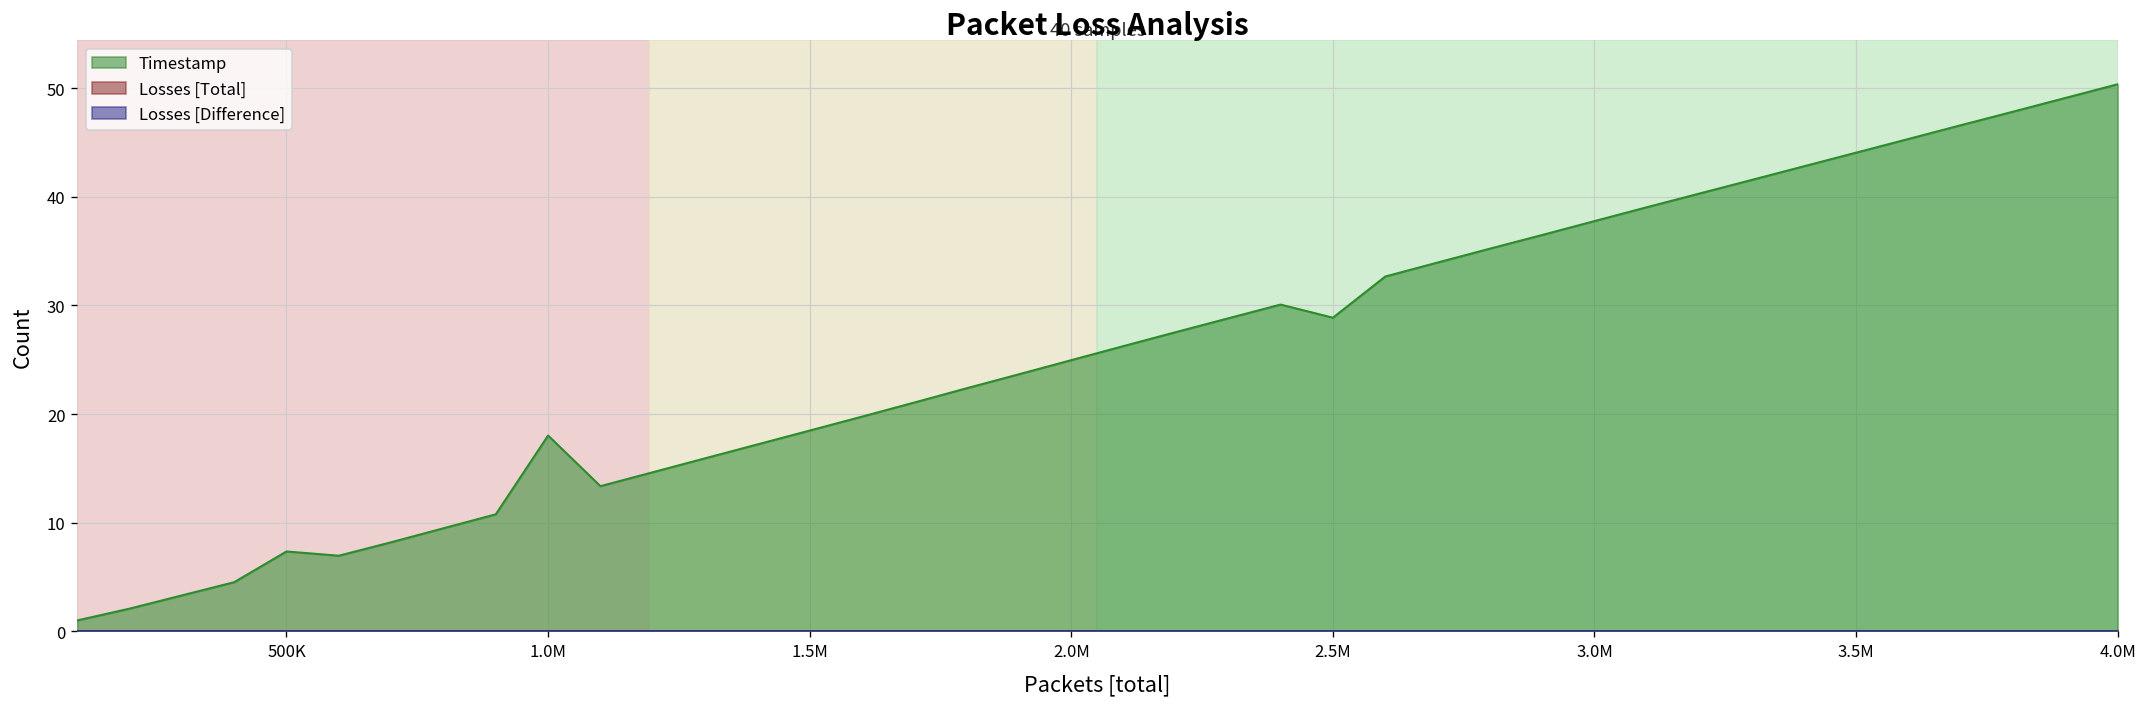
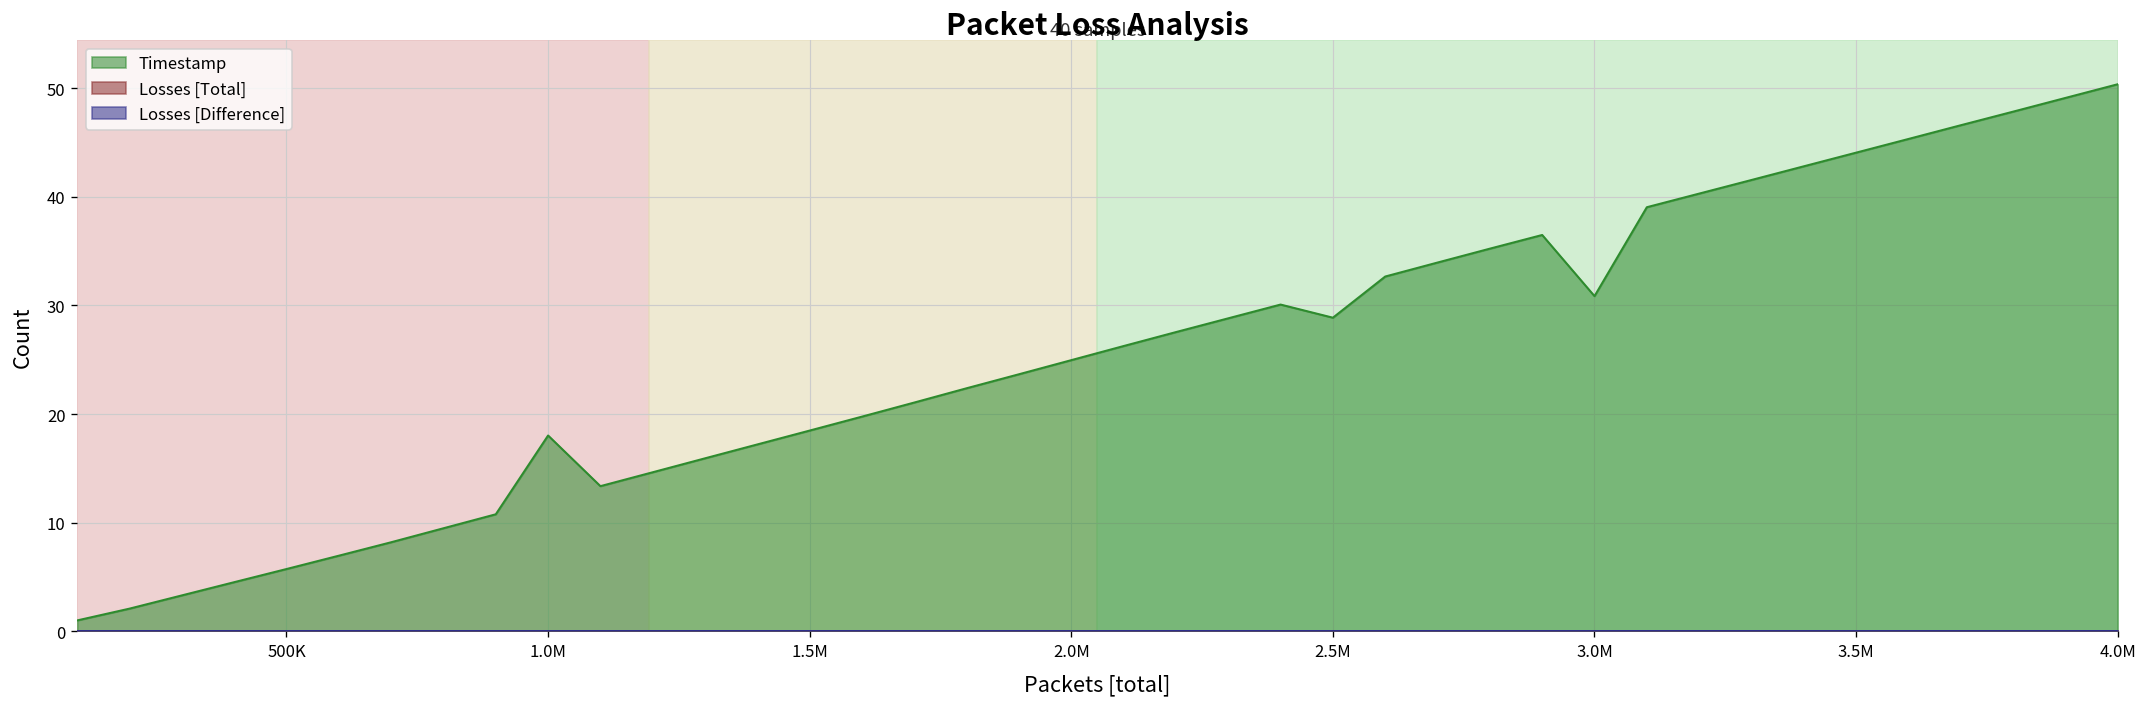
Timestamp, 500K: 7 -> 6
Timestamp, 3.0M: 38 -> 31
